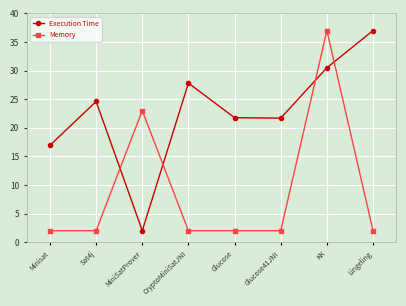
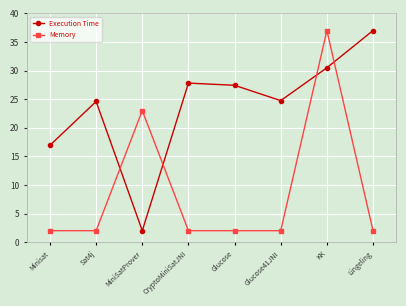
Execution Time, Glucose: 22 -> 27
Execution Time, Glucose41JNI: 22 -> 25
